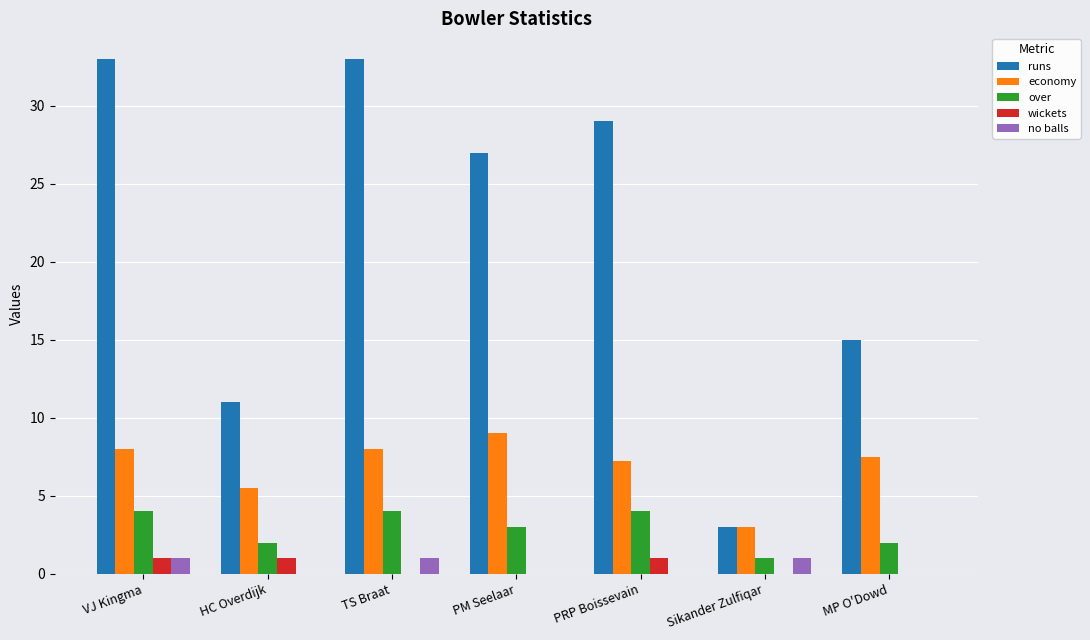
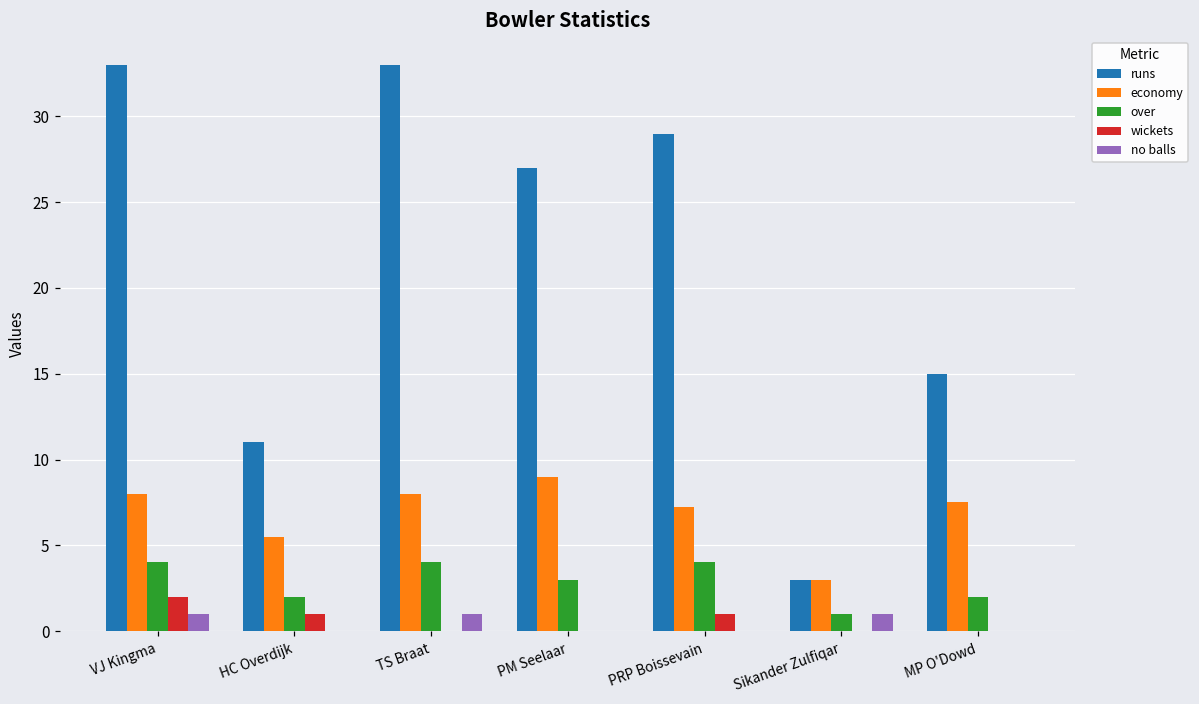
wickets, VJ Kingma: 1 -> 2
